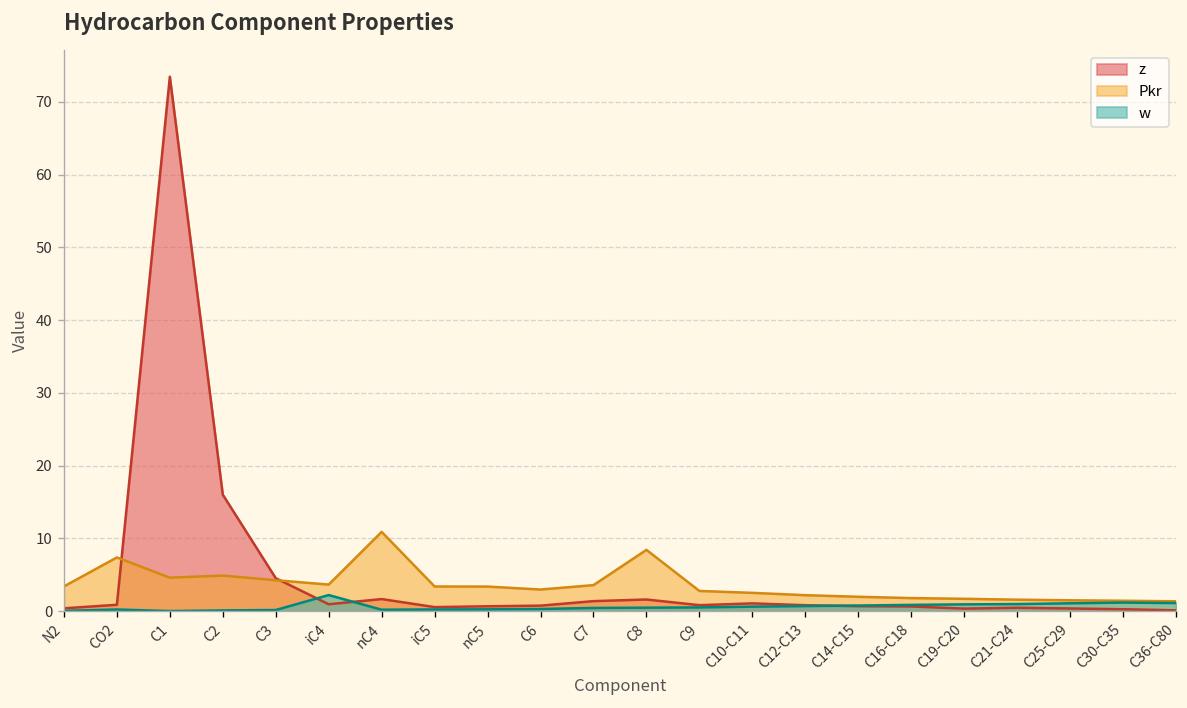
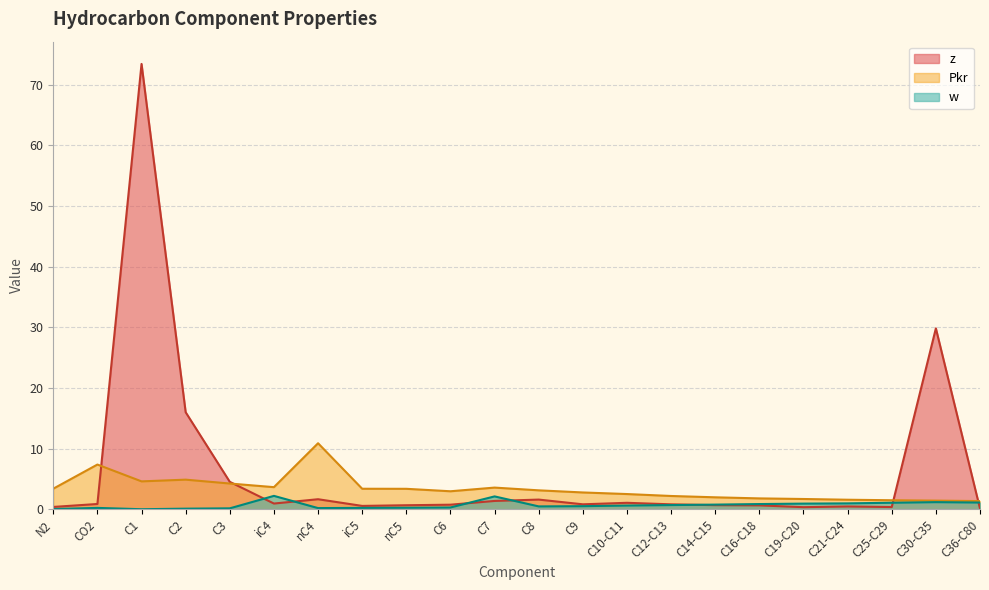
w, C7: 0 -> 2
Pkr, C8: 8 -> 3
z, C30-C35: 0 -> 30
